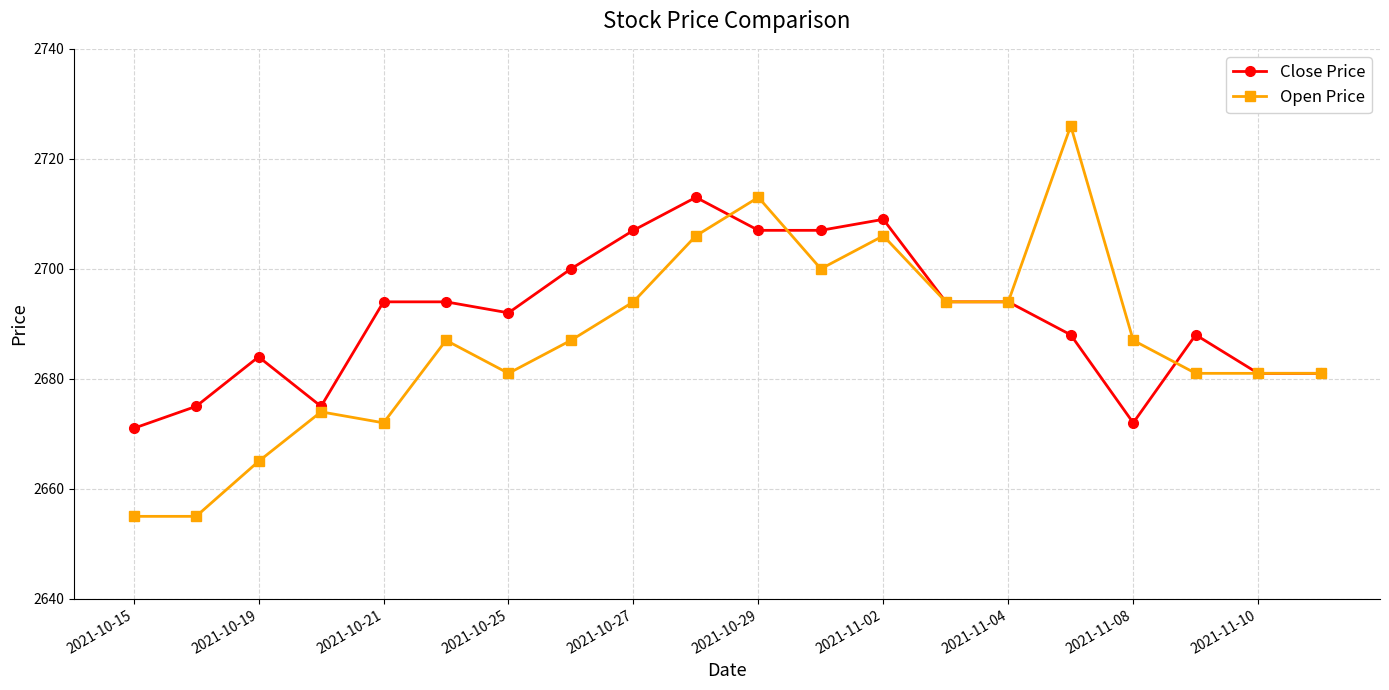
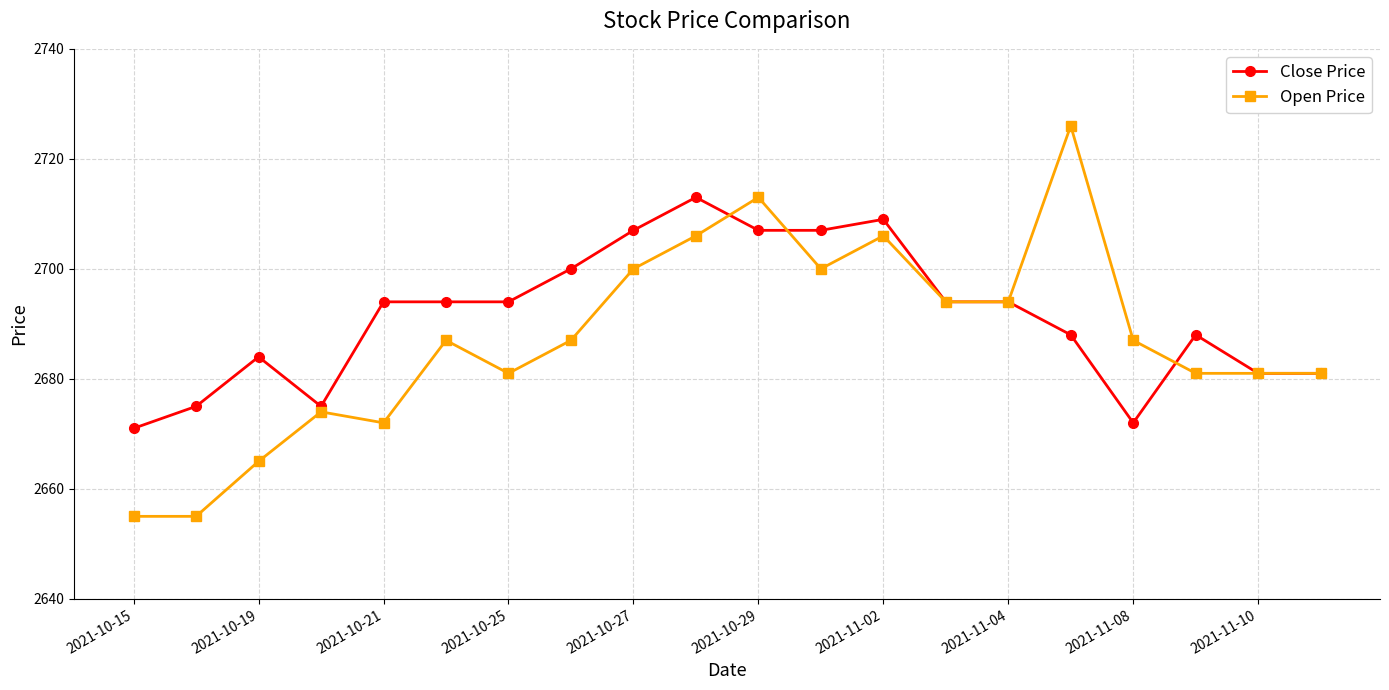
Close Price, 2021-10-25: 2692 -> 2694
Open Price, 2021-10-27: 2694 -> 2700
